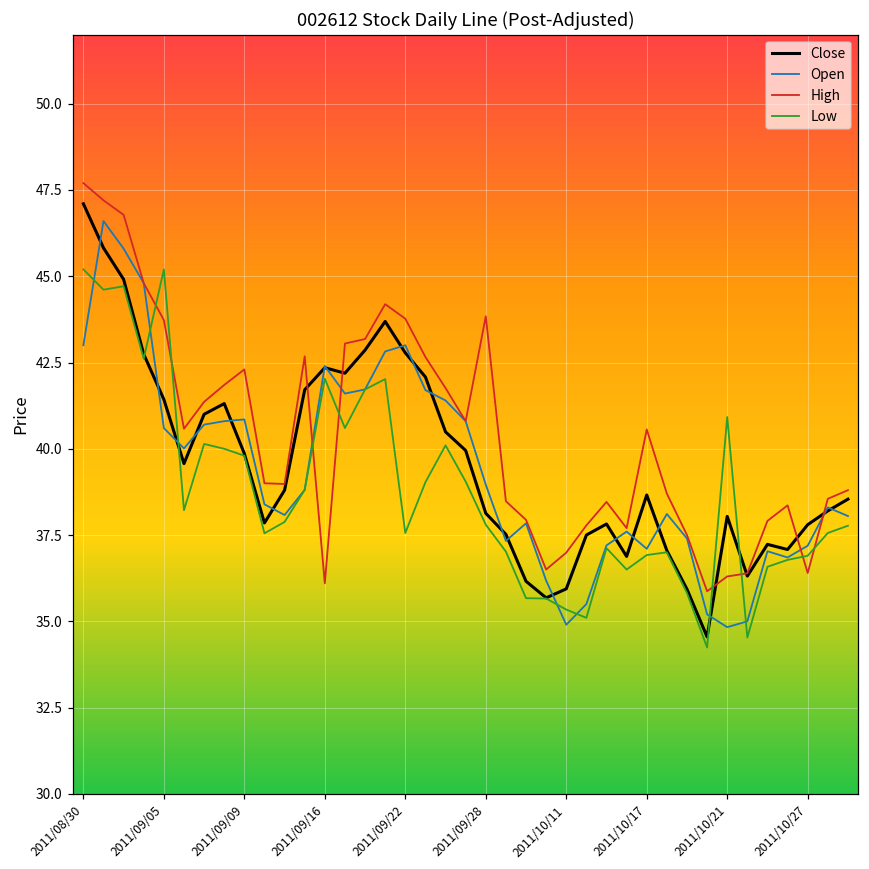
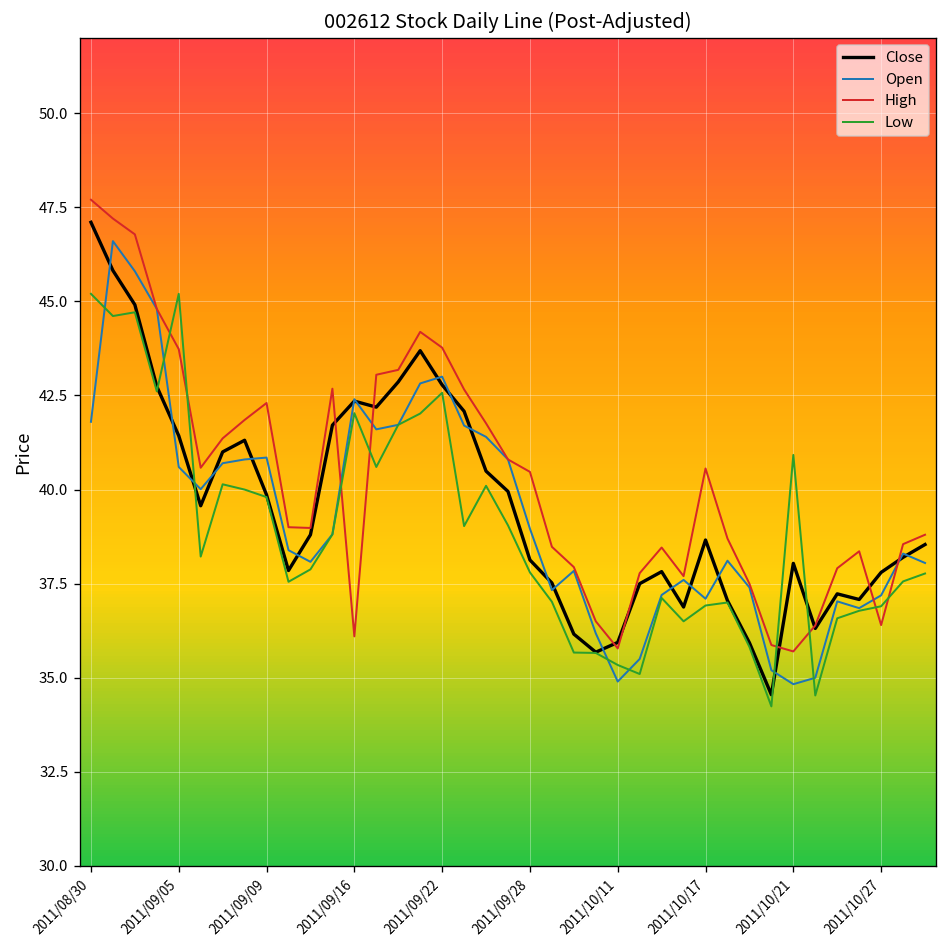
Open, 2011/08/30: 43.0 -> 41.8
Low, 2011/09/22: 37.6 -> 42.6
High, 2011/09/28: 43.8 -> 40.5
High, 2011/10/11: 37.0 -> 35.8
High, 2011/10/21: 36.3 -> 35.7
